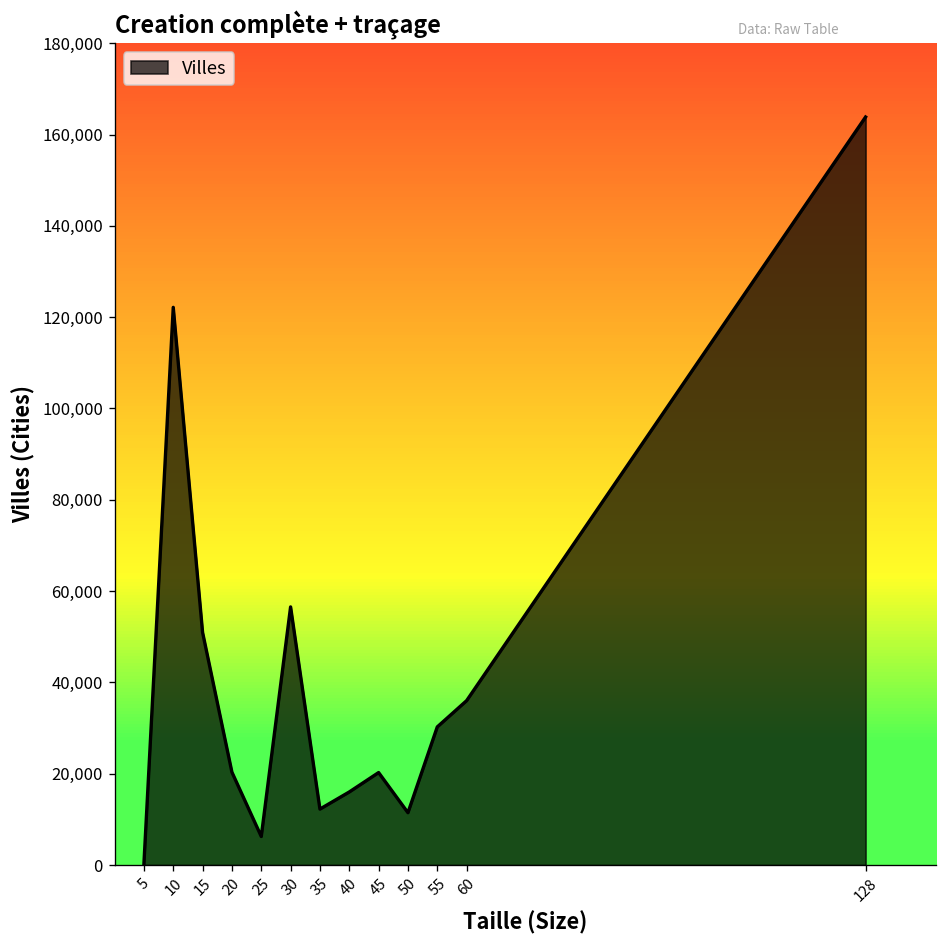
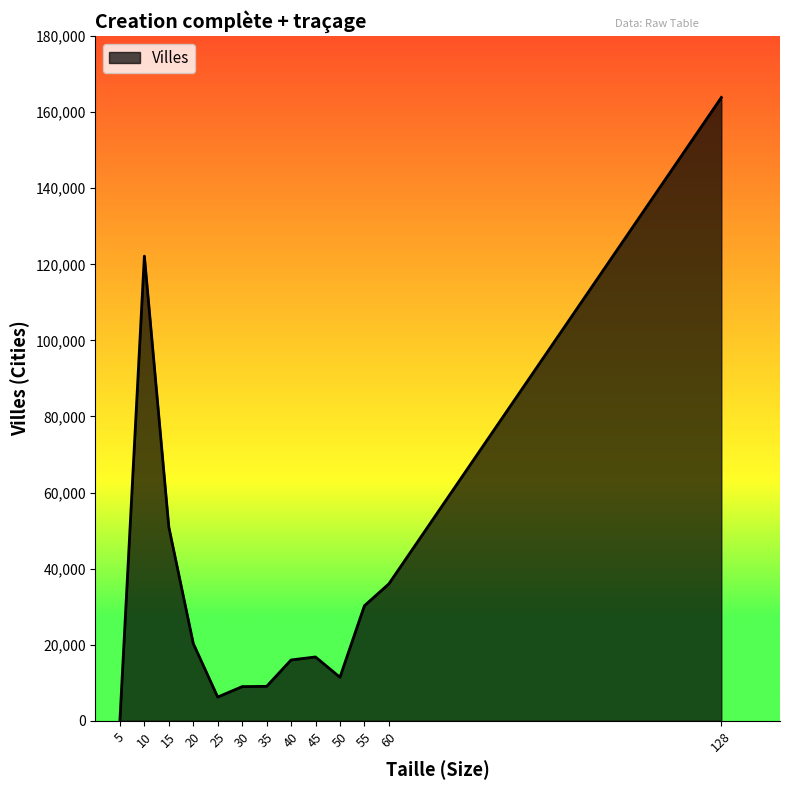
30: 57,000 -> 9,000
35: 12,000 -> 9,000
45: 20,000 -> 17,000
